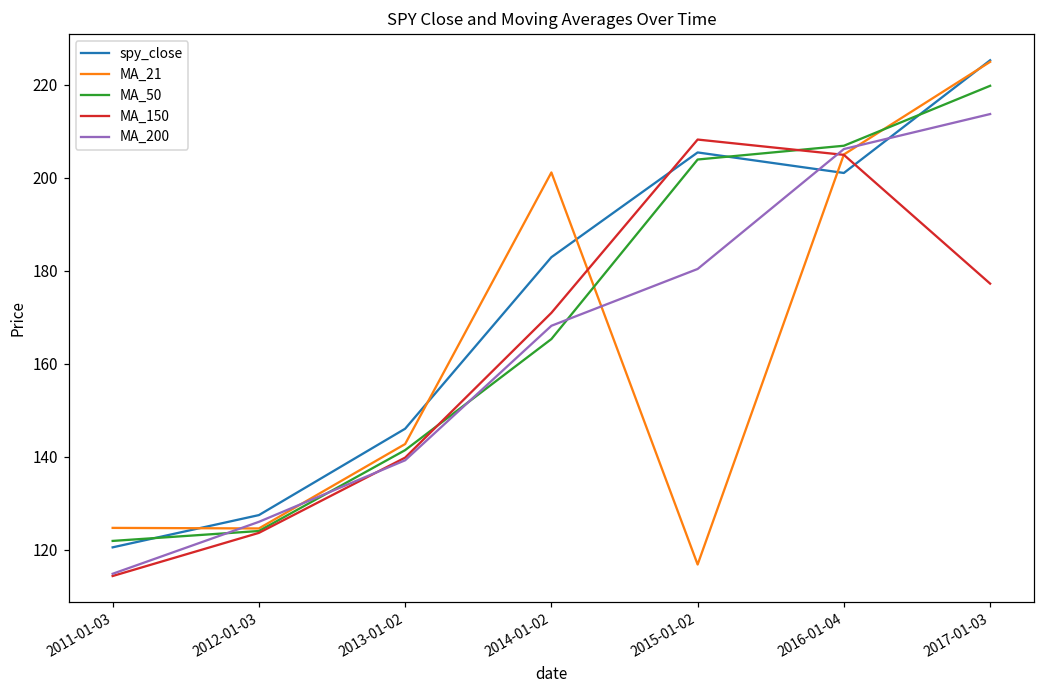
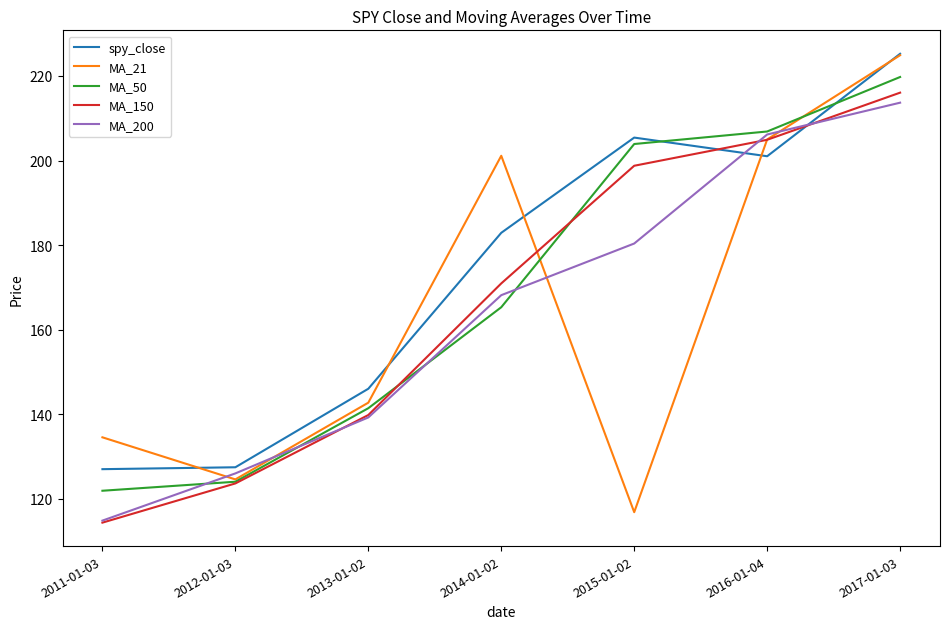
spy_close, 2011-01-03: 121 -> 127
MA_21, 2011-01-03: 125 -> 135
MA_150, 2015-01-02: 208 -> 199
MA_150, 2017-01-03: 177 -> 216
